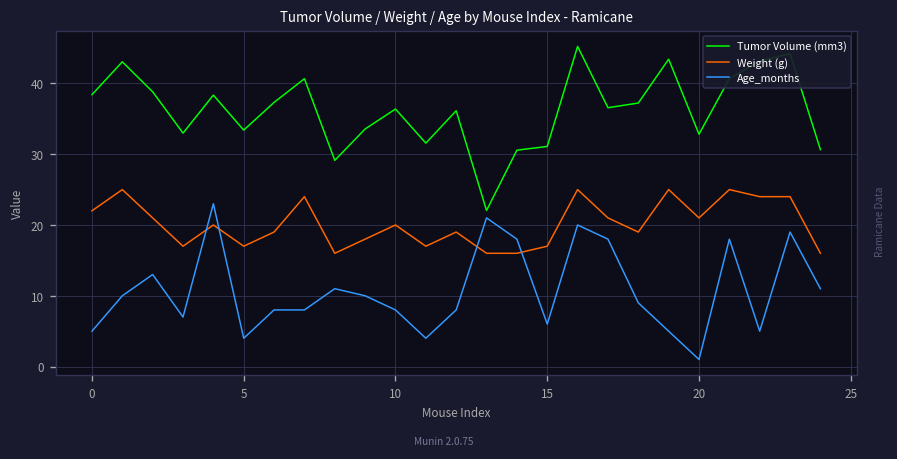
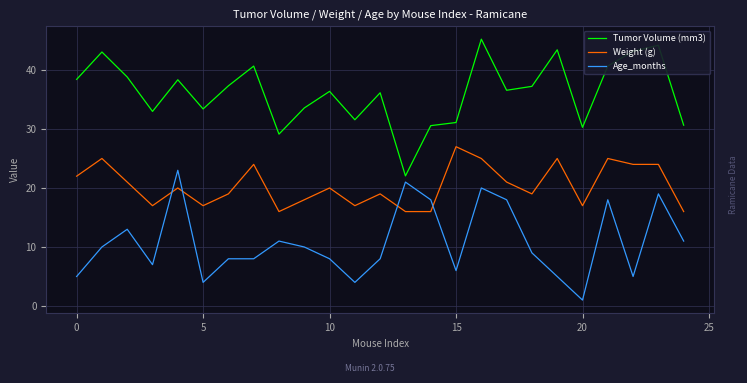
Weight (g), 15: 17 -> 27
Tumor Volume (mm3), 20: 33 -> 30
Weight (g), 20: 21 -> 17
